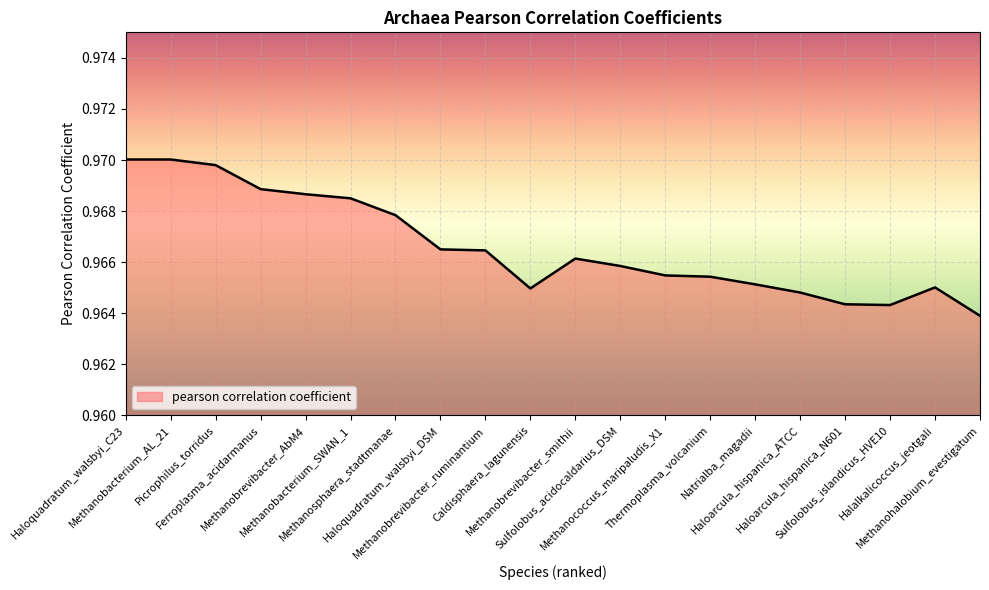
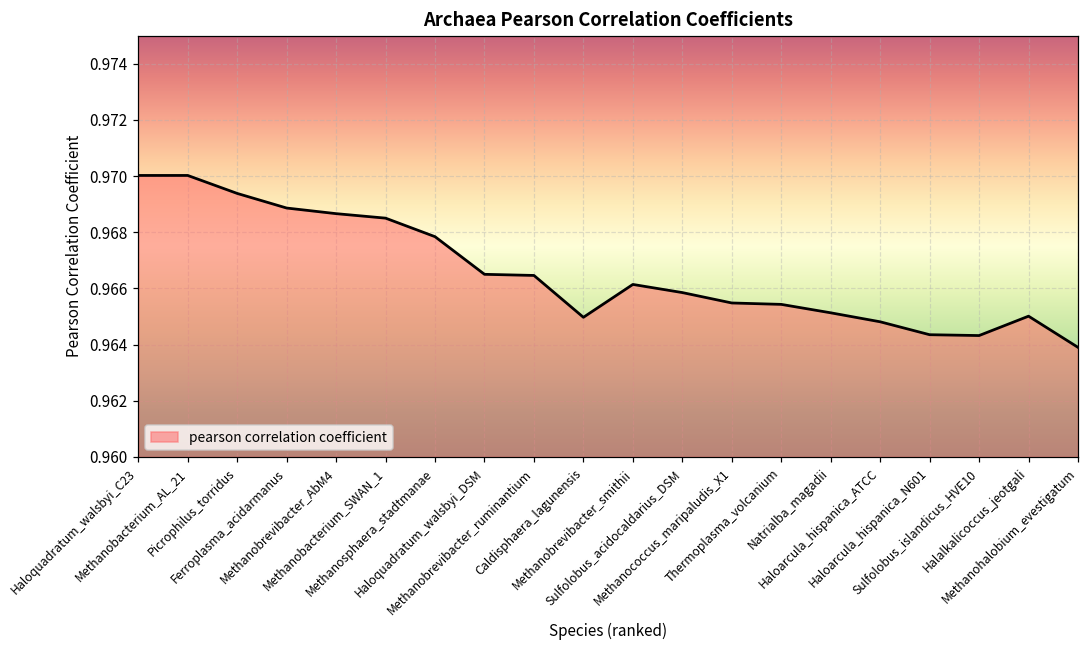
Picrophilus_torridus: 0.9698 -> 0.9694
